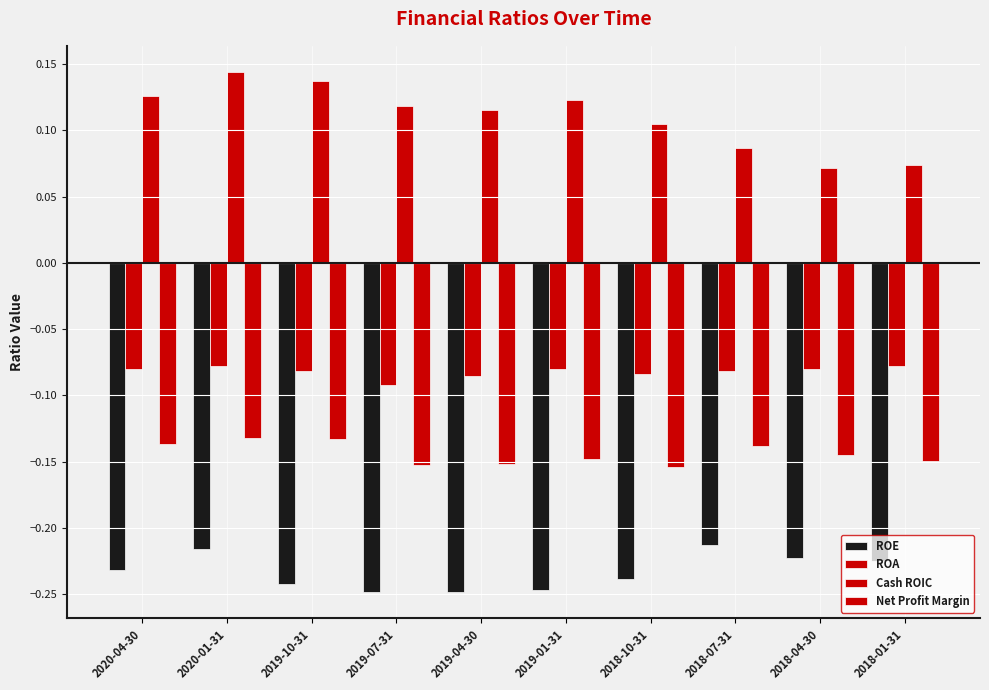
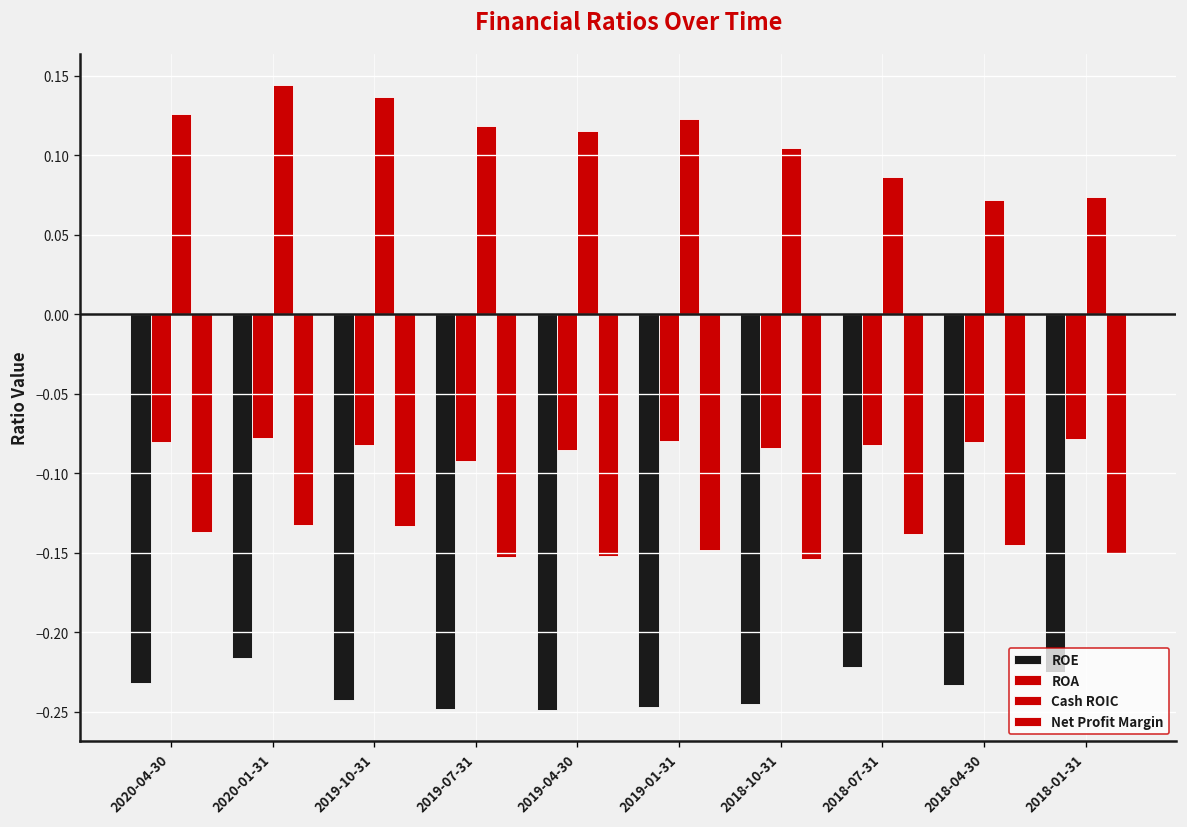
ROE, 2018-10-31: -0.239 -> -0.245
ROE, 2018-07-31: -0.213 -> -0.222
ROE, 2018-04-30: -0.223 -> -0.233
